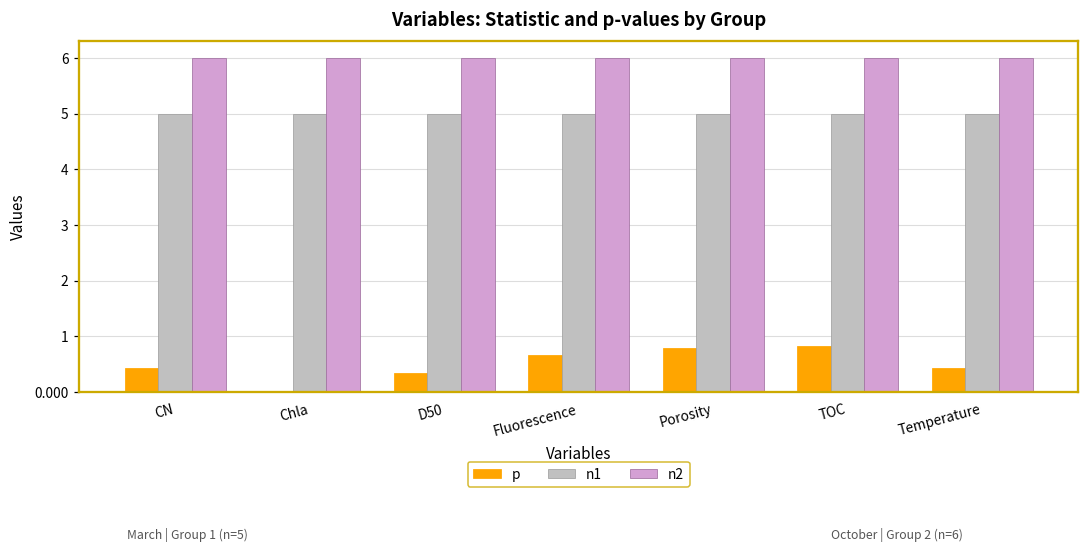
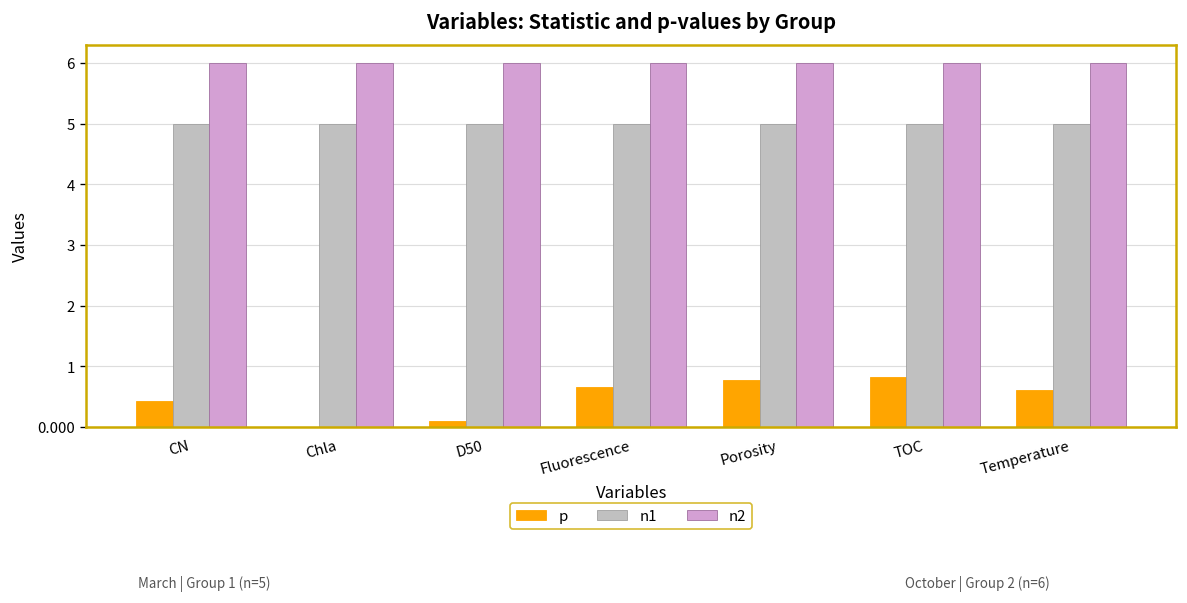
p, D50: 0.3 -> 0.1
p, Temperature: 0.4 -> 0.6
